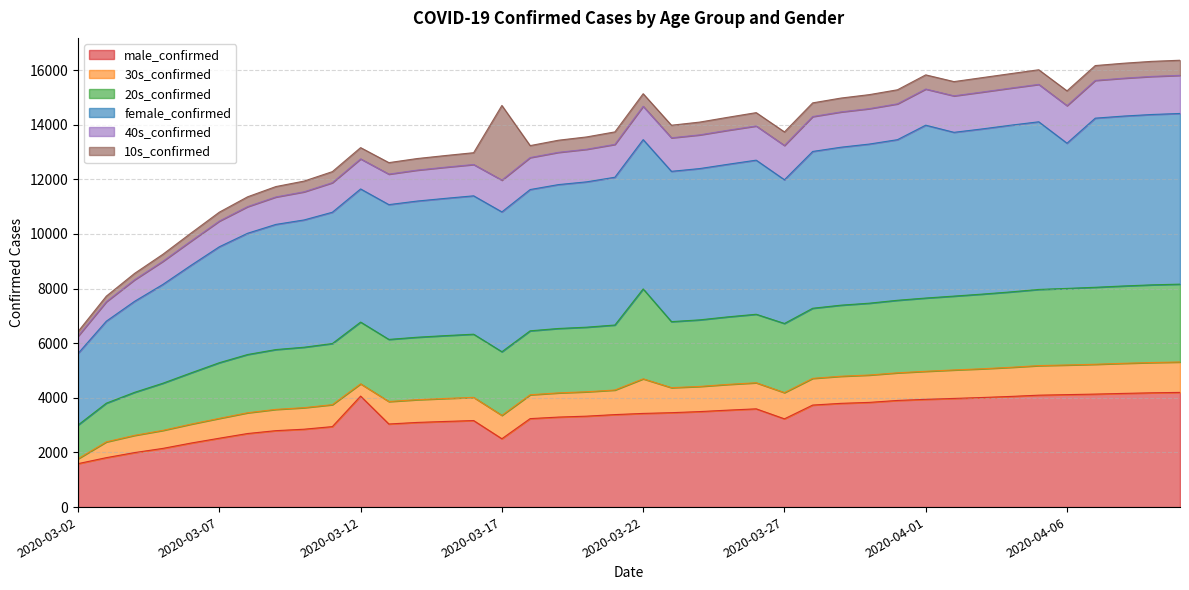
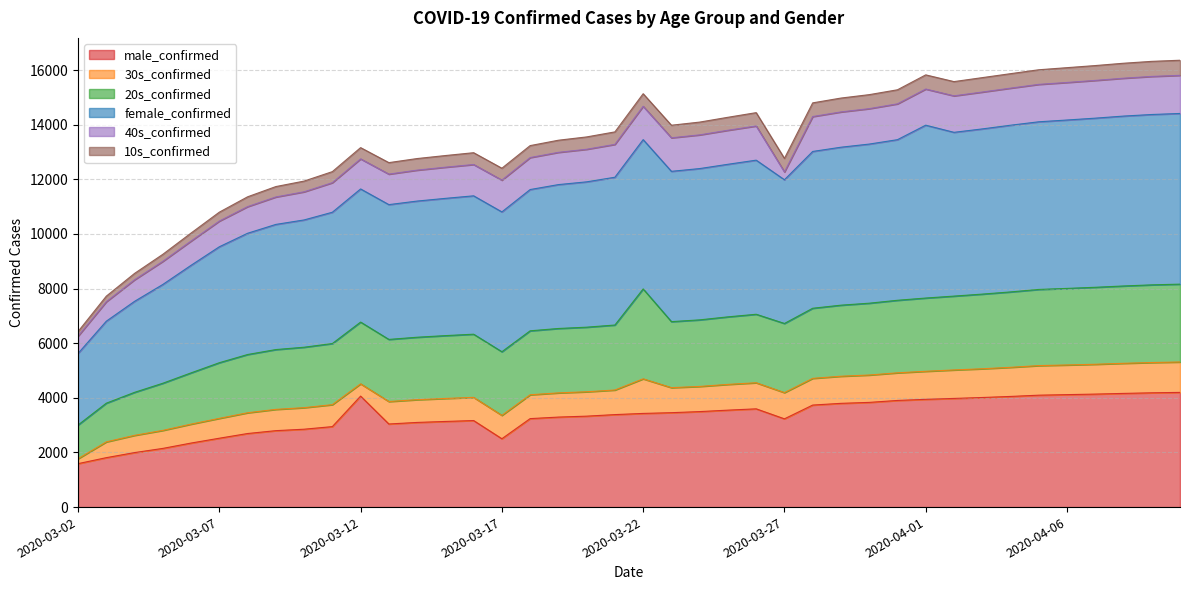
10s_confirmed, 2020-03-17: 2700 -> 400
40s_confirmed, 2020-03-27: 1300 -> 300
female_confirmed, 2020-04-06: 5300 -> 6200
